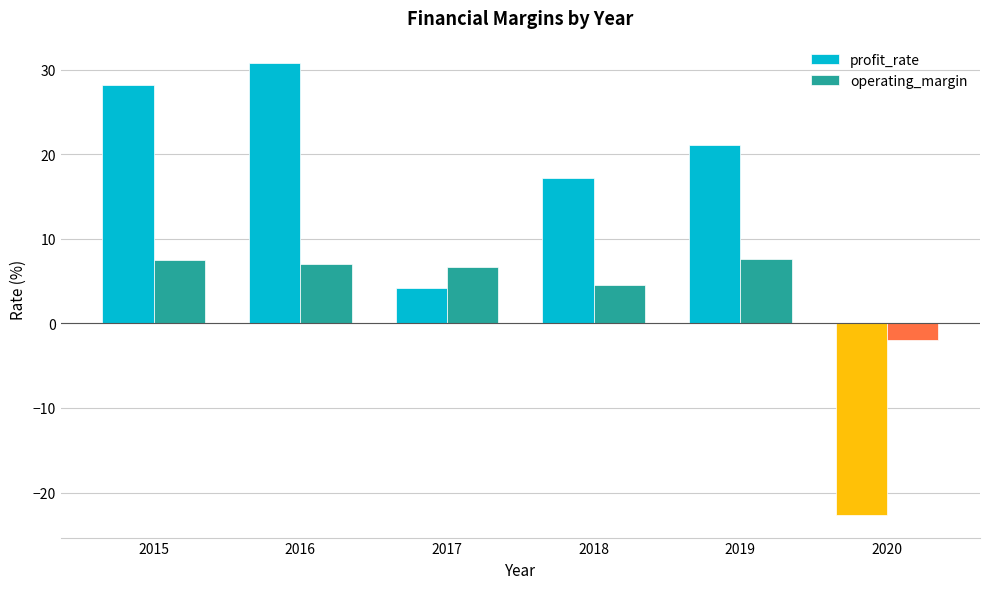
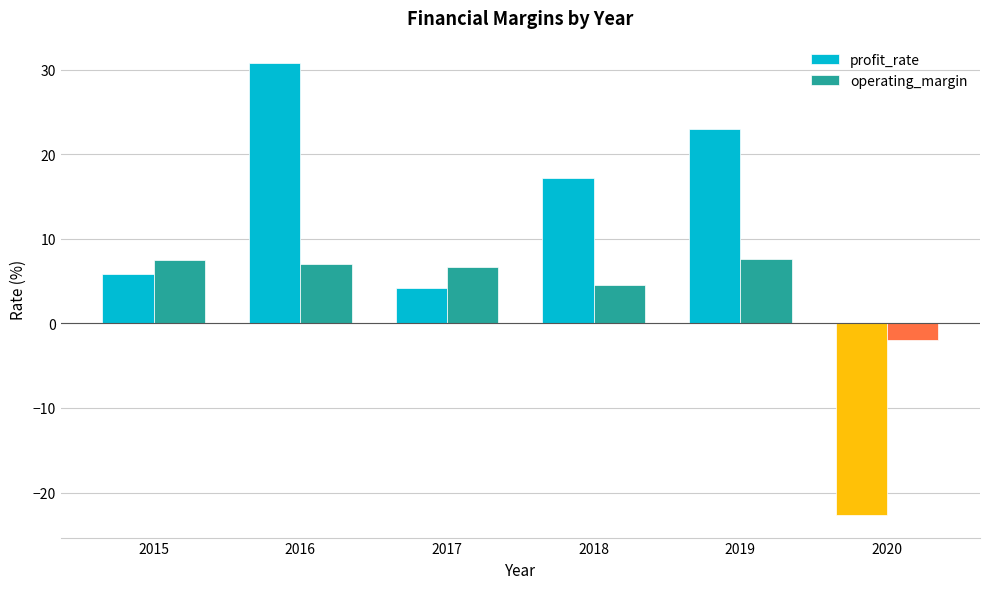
profit_rate, 2015: 28 -> 6
profit_rate, 2019: 21 -> 23
